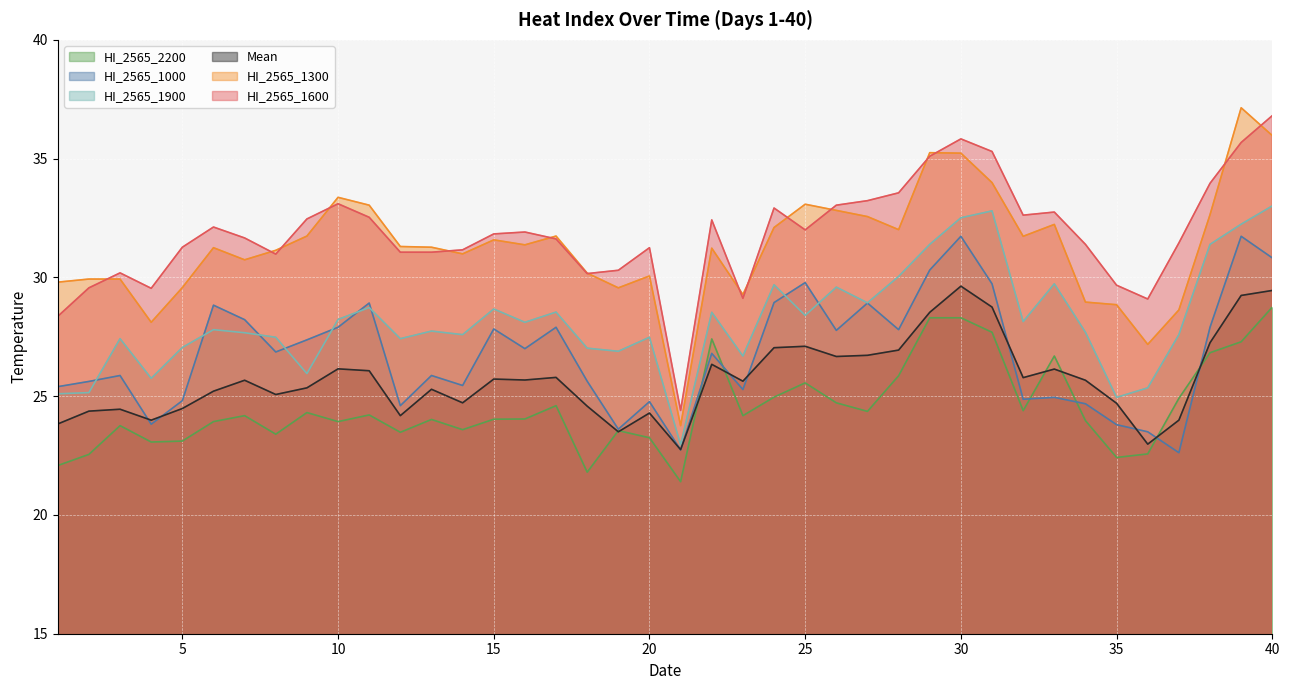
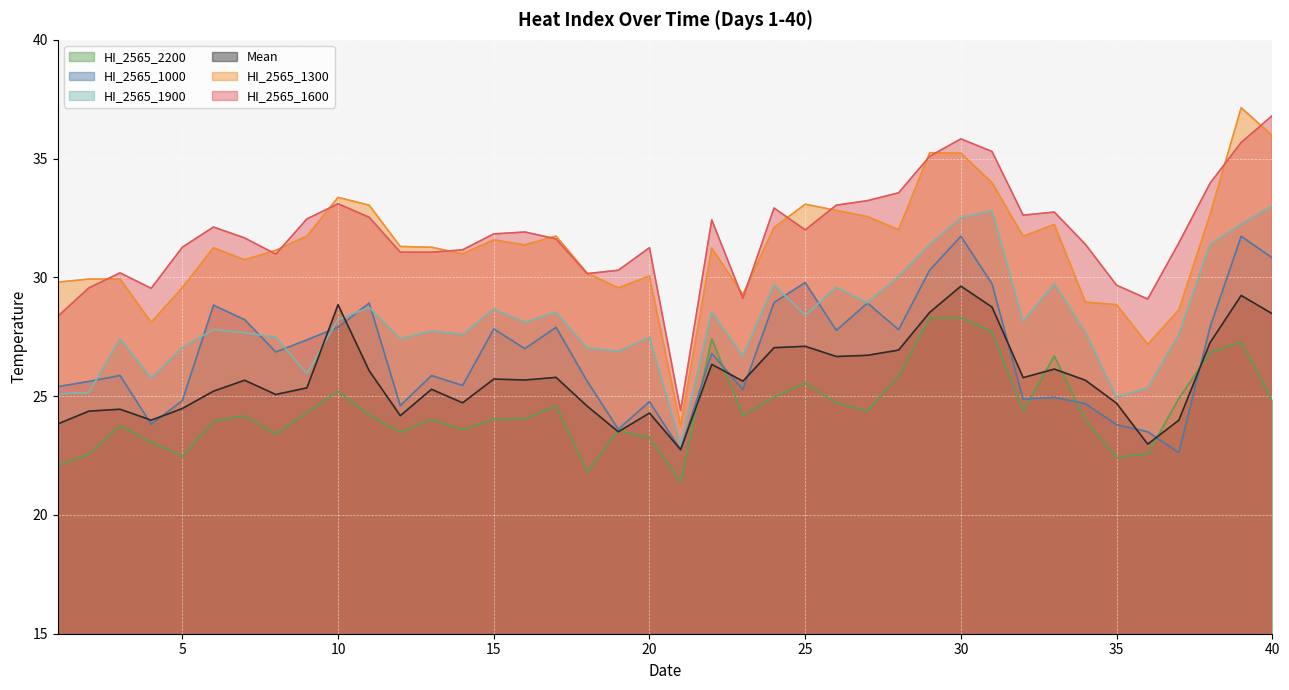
HI_2565_2200, 5: 23.1 -> 22.5
HI_2565_2200, 10: 23.9 -> 25.2
Mean, 10: 26.2 -> 28.9
HI_2565_2200, 40: 28.8 -> 24.8
Mean, 40: 29.5 -> 28.5
